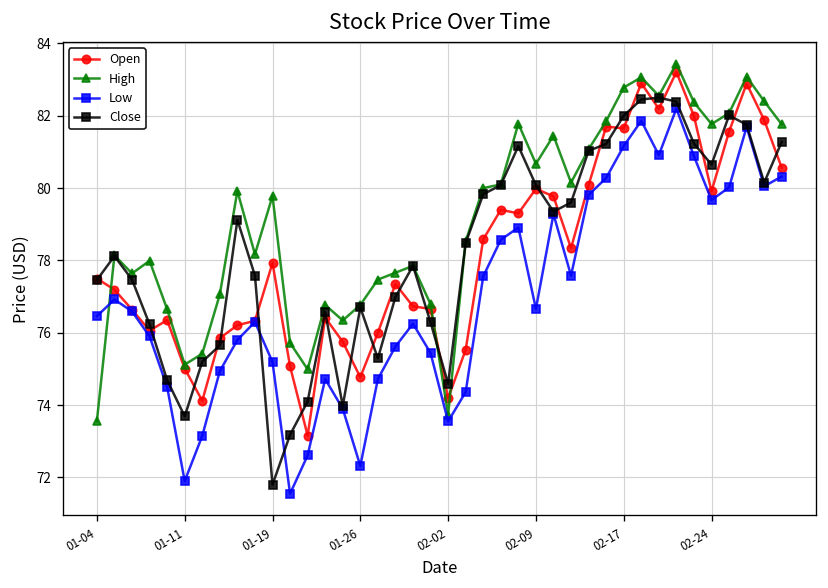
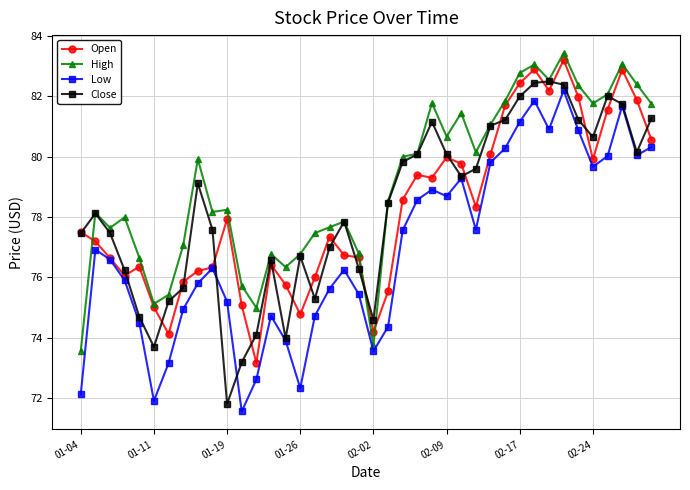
Low, 01-04: 76.5 -> 72.1
High, 01-19: 79.8 -> 78.2
Low, 02-09: 76.7 -> 78.7
Open, 02-17: 81.7 -> 82.4
